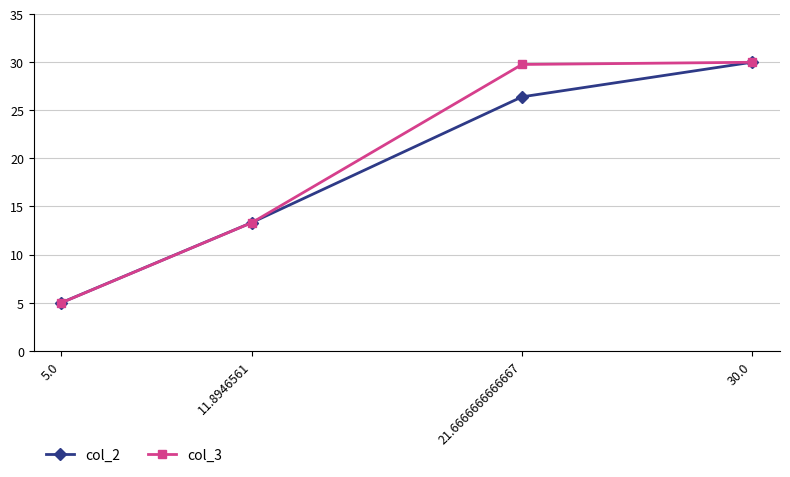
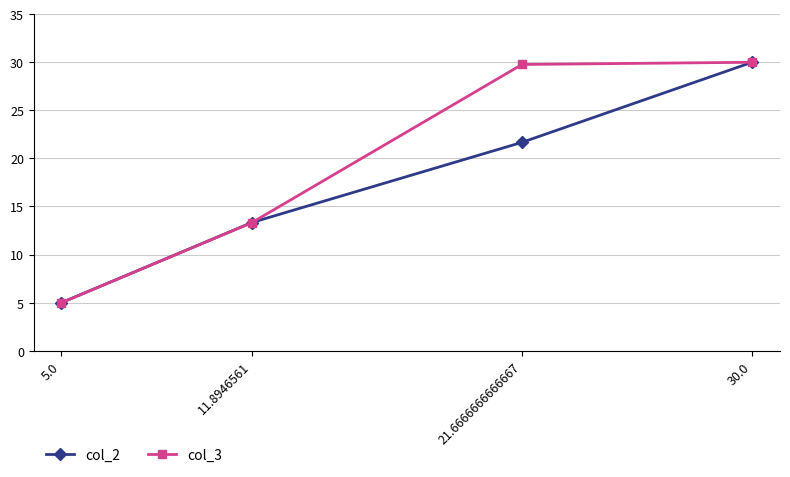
col_2, 21.6666666666667: 26 -> 22
